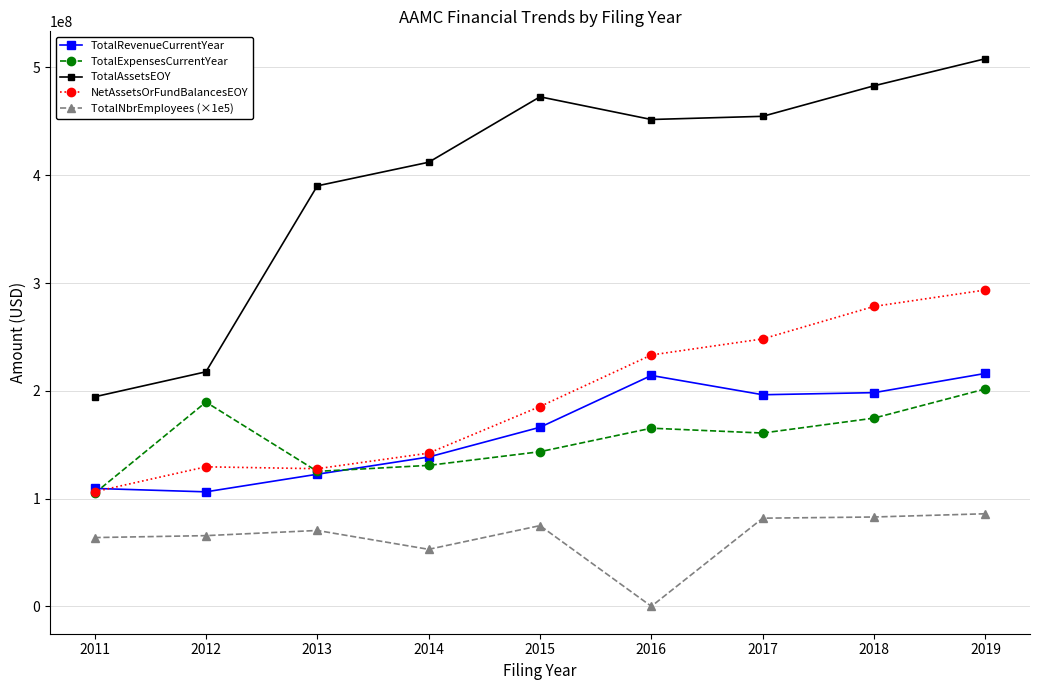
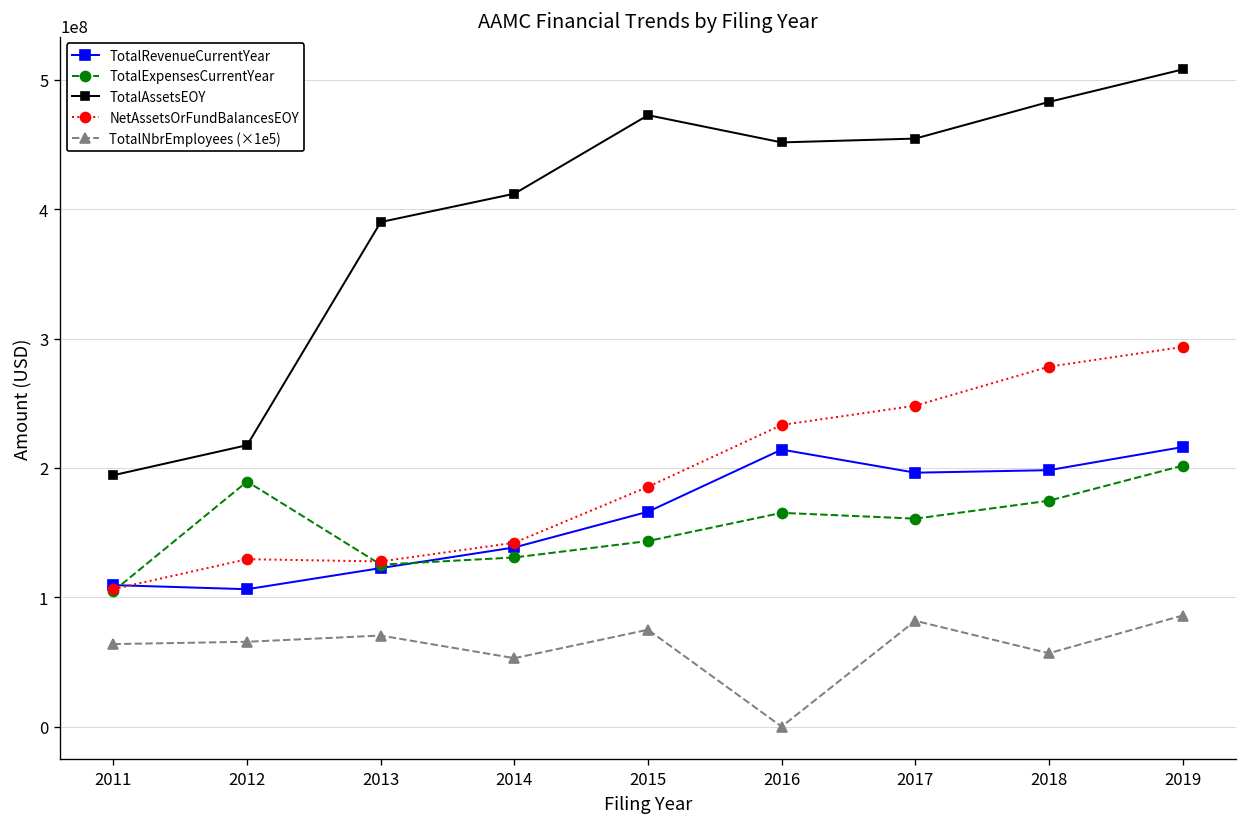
TotalNbrEmployees (×1e5), 2018: 83000000 -> 57000000
